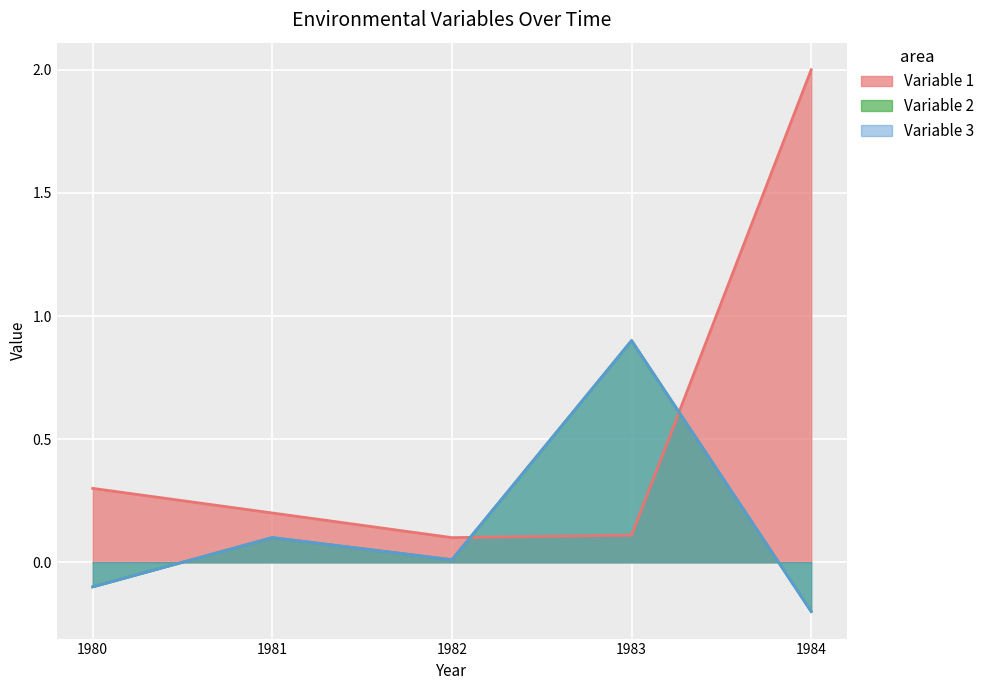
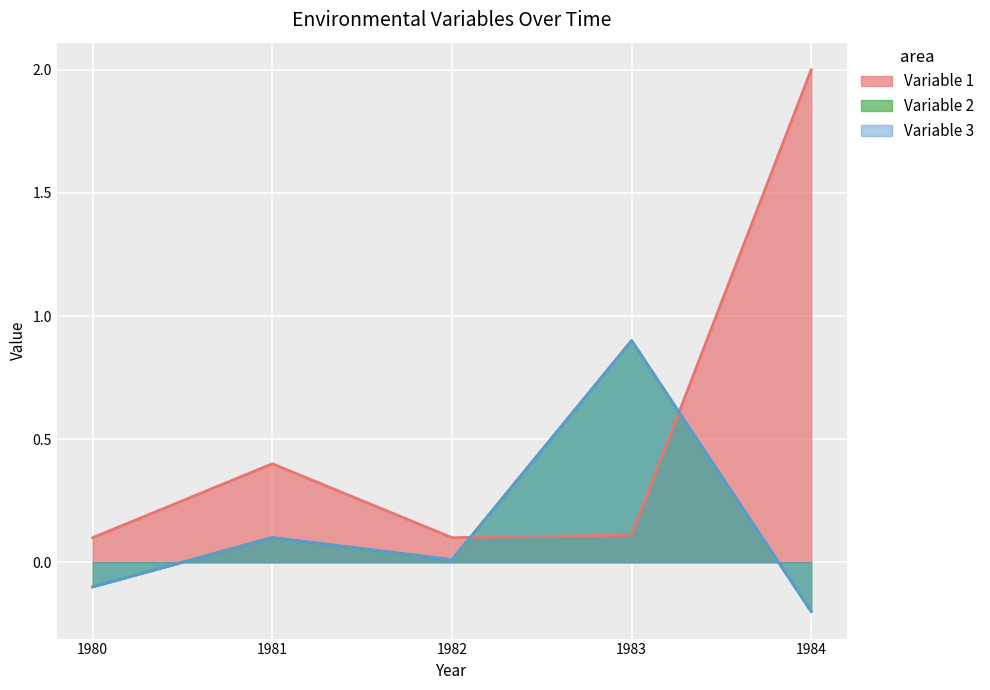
Variable 1, 1980: 0.3 -> 0.1
Variable 1, 1981: 0.2 -> 0.4
